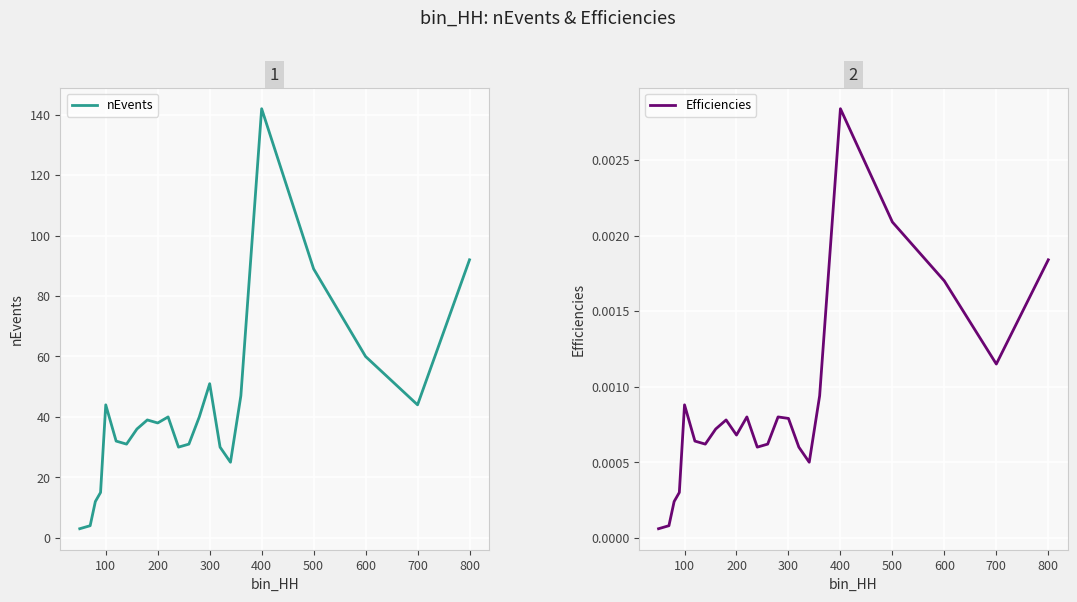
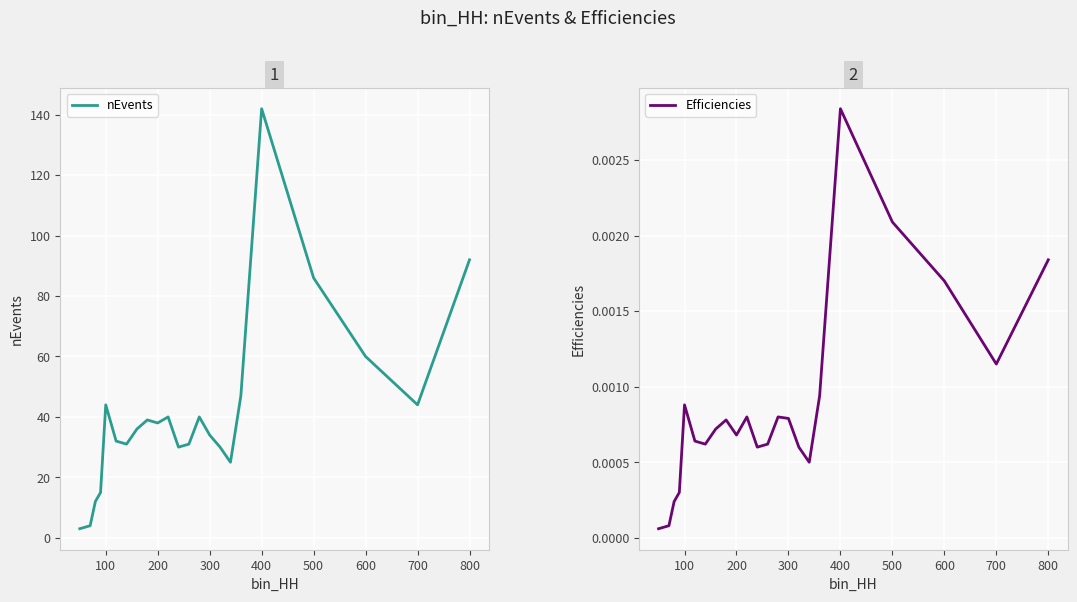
1, 300: 51 -> 34
1, 500: 89 -> 86
